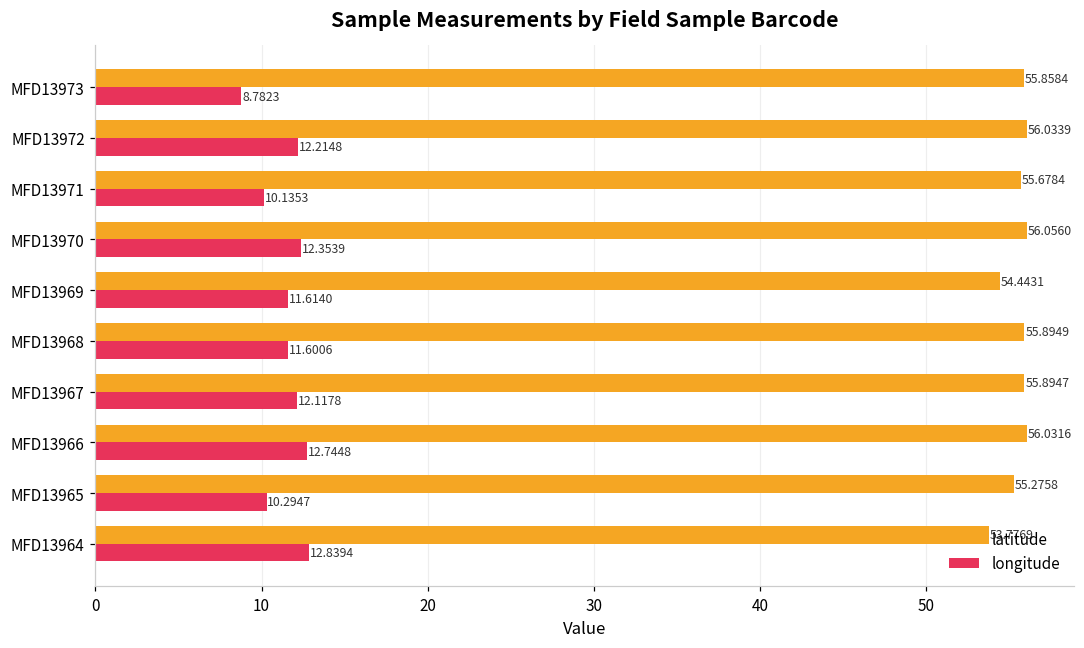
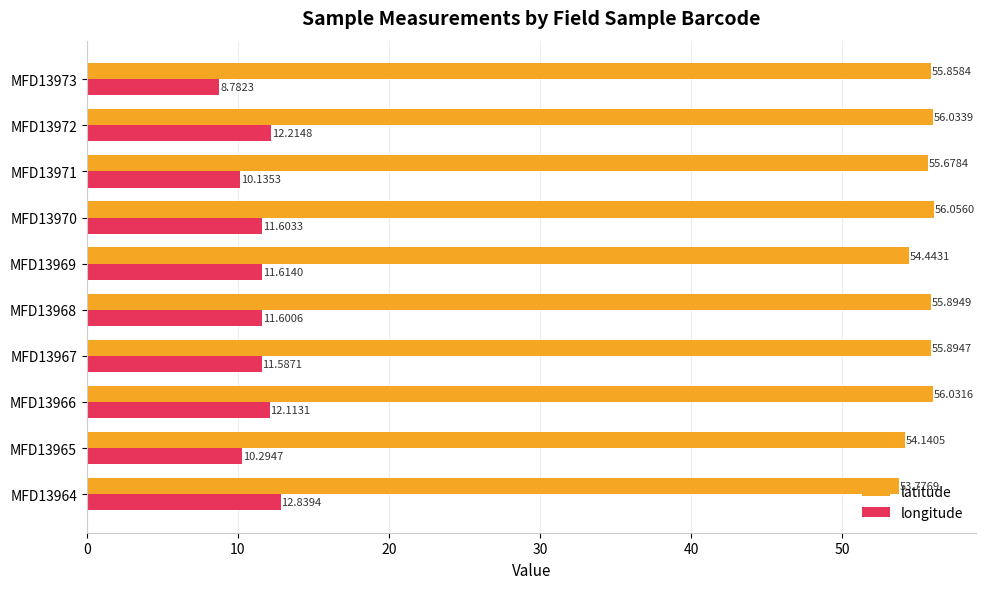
longitude, MFD13970: 12.3539 -> 11.6033
longitude, MFD13967: 12.1178 -> 11.5871
longitude, MFD13966: 12.7448 -> 12.1131
latitude, MFD13965: 55.2758 -> 54.1405
